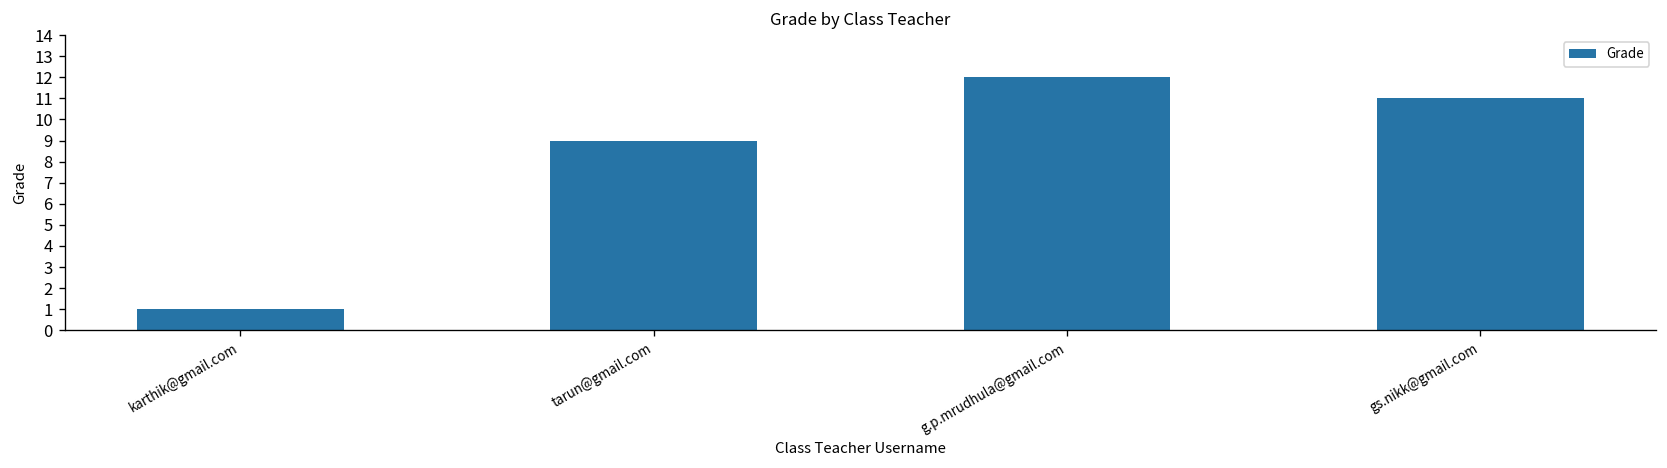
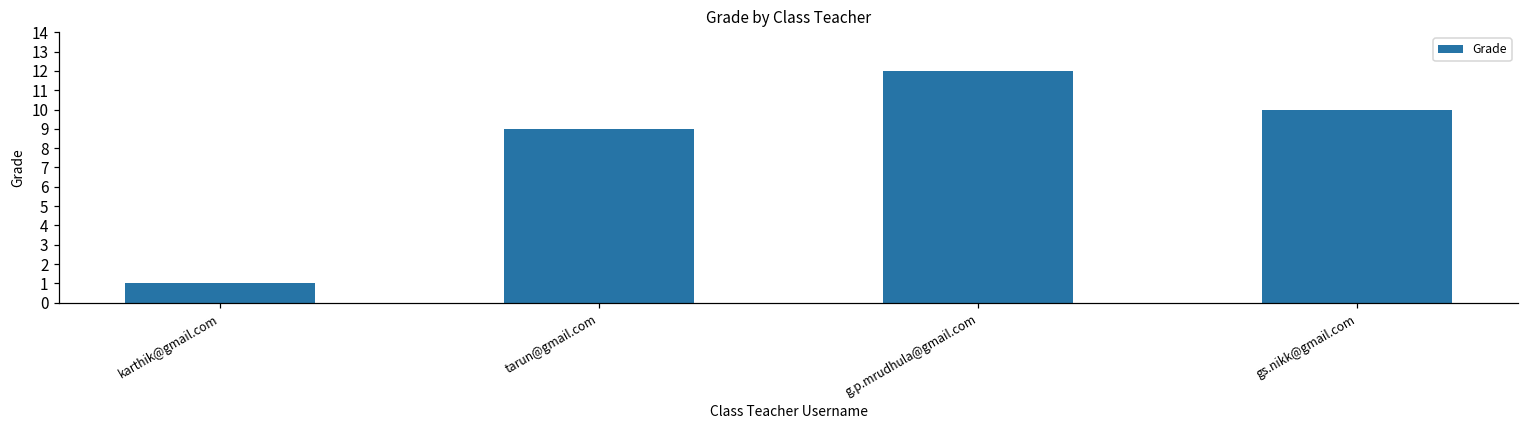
gs.nikk@gmail.com: 11 -> 10
